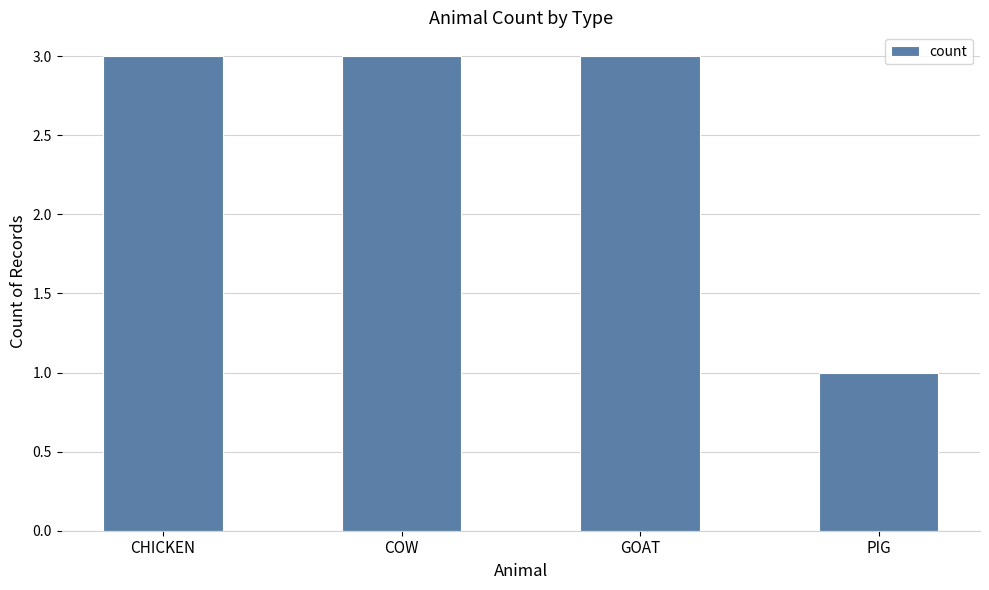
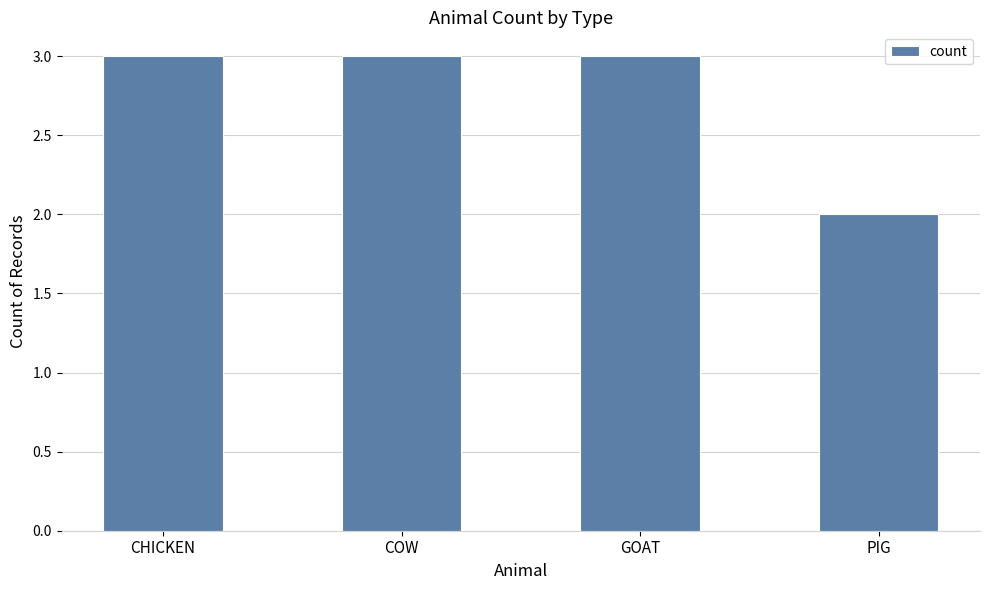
PIG: 1 -> 2
